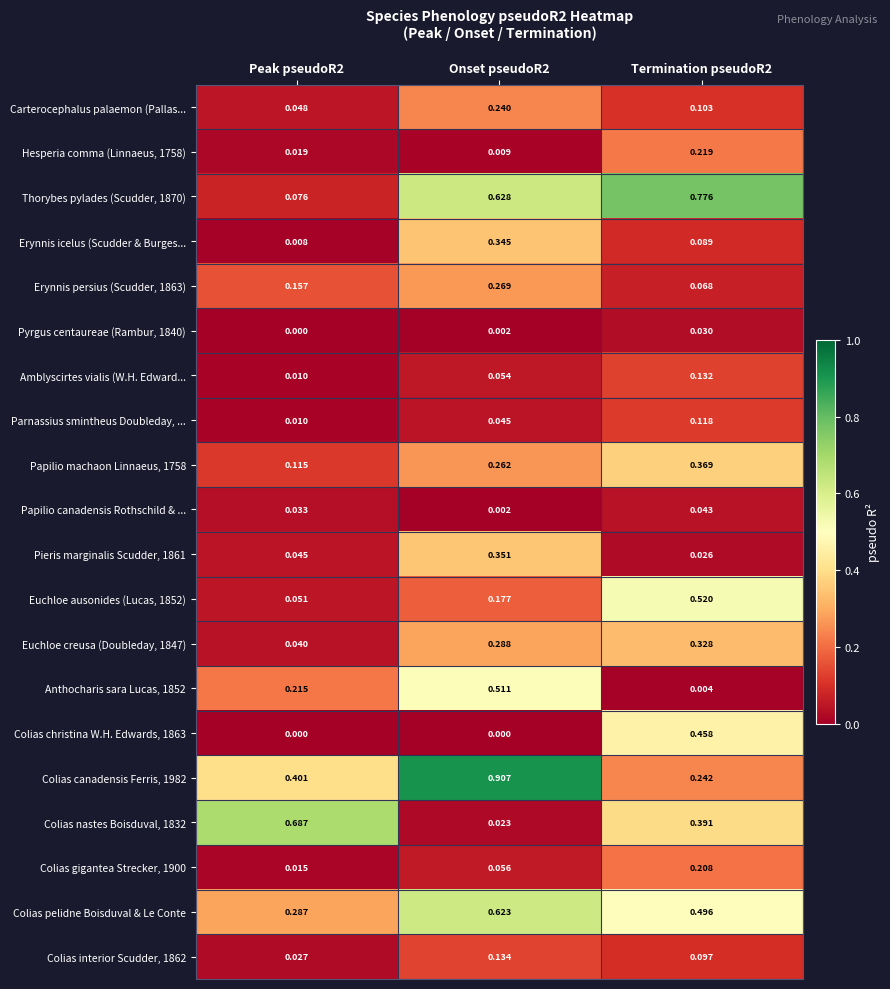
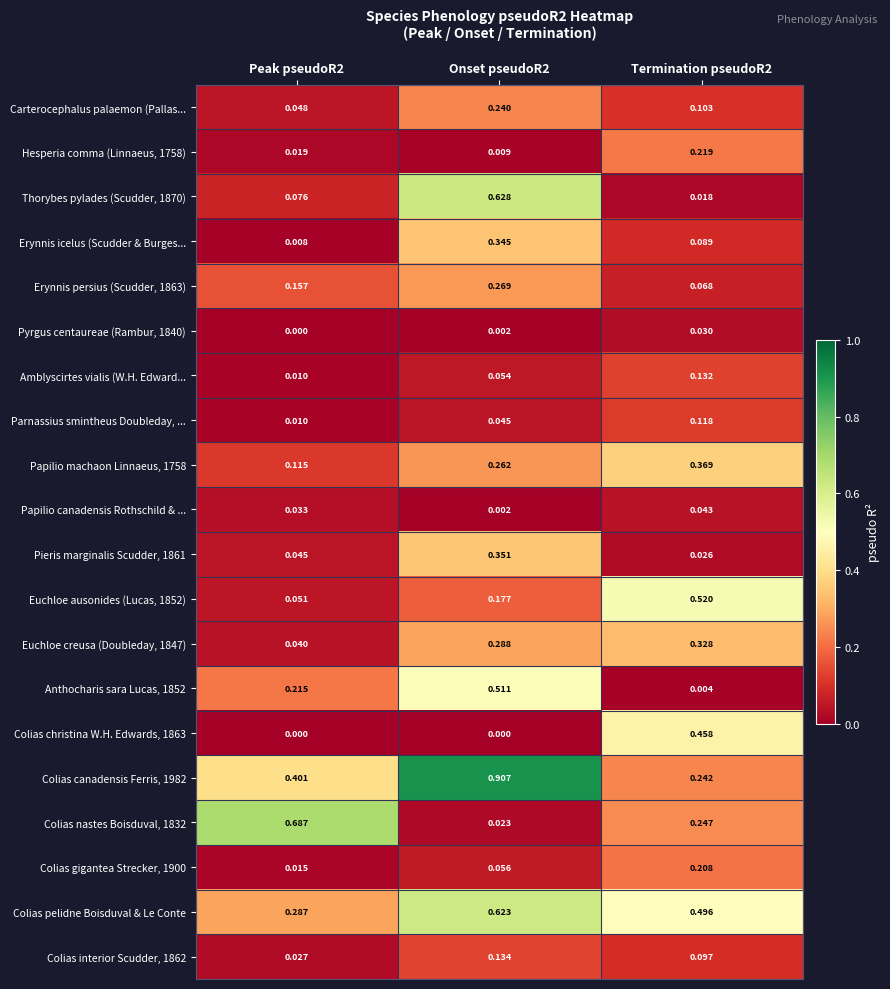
Thorybes pylades (Scudder, 1870), Termination pseudoR2: 0.776 -> 0.018
Colias nastes Boisduval, 1832, Termination pseudoR2: 0.391 -> 0.247
